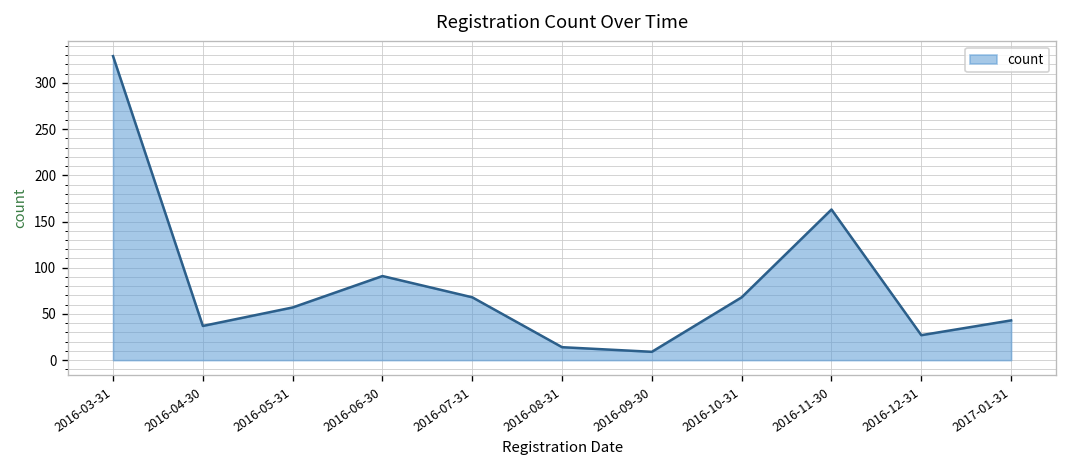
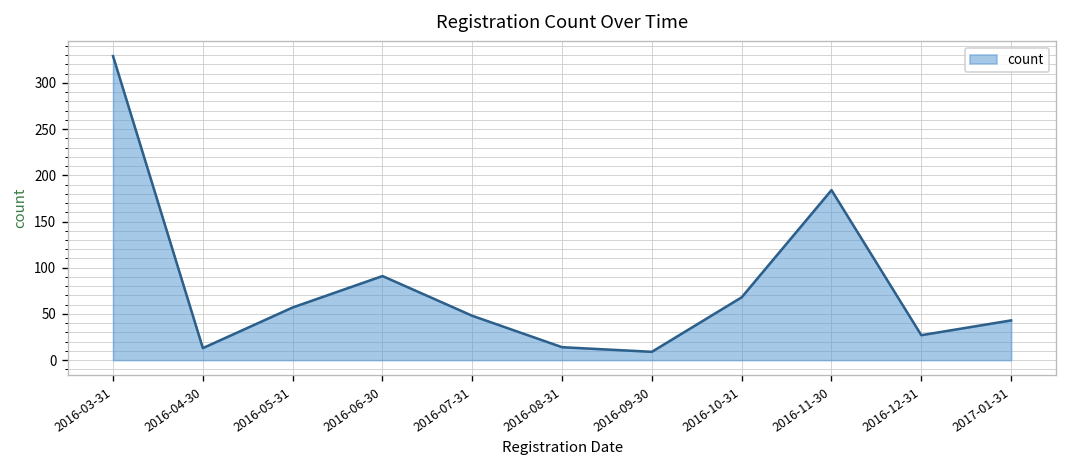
2016-04-30: 40 -> 10
2016-07-31: 70 -> 50
2016-11-30: 160 -> 180
